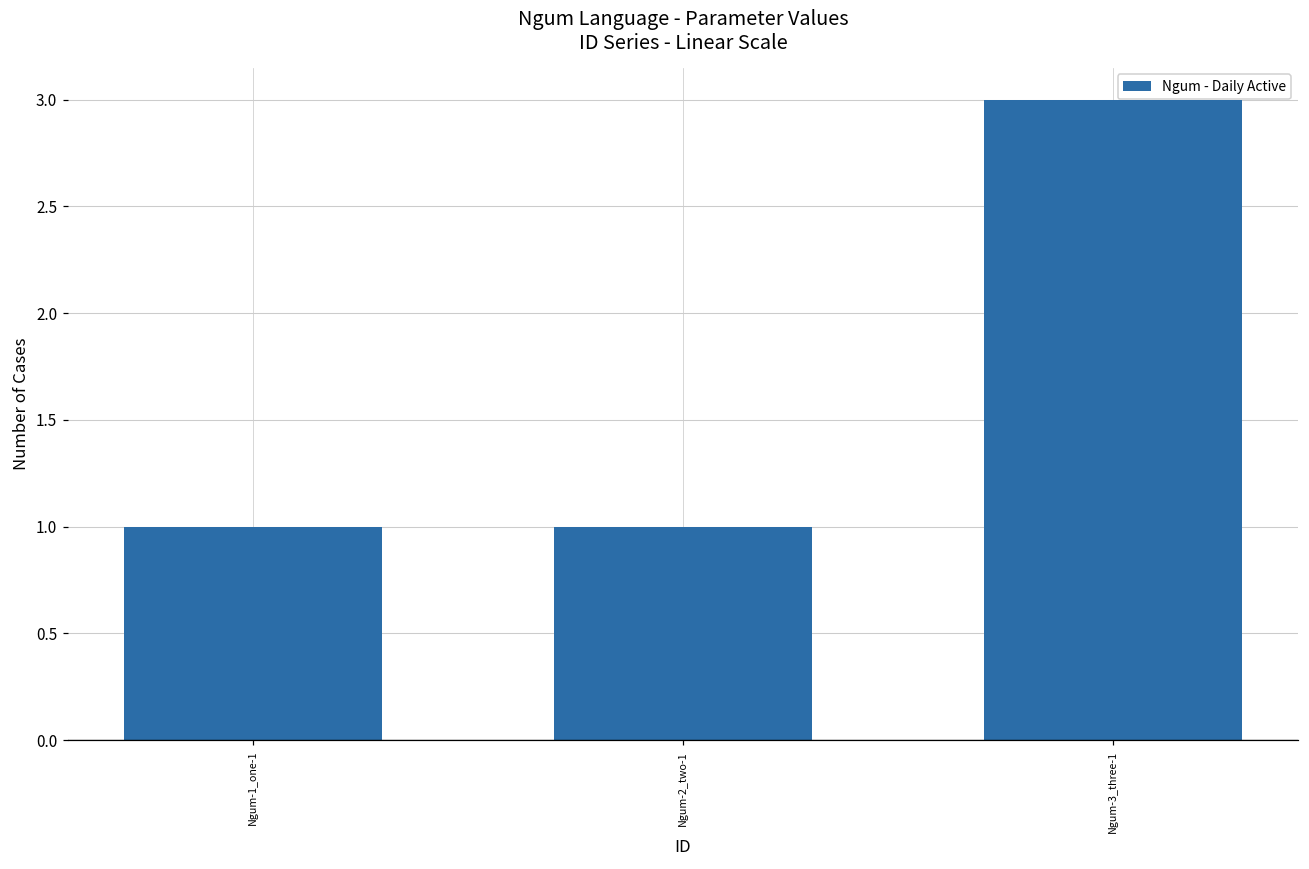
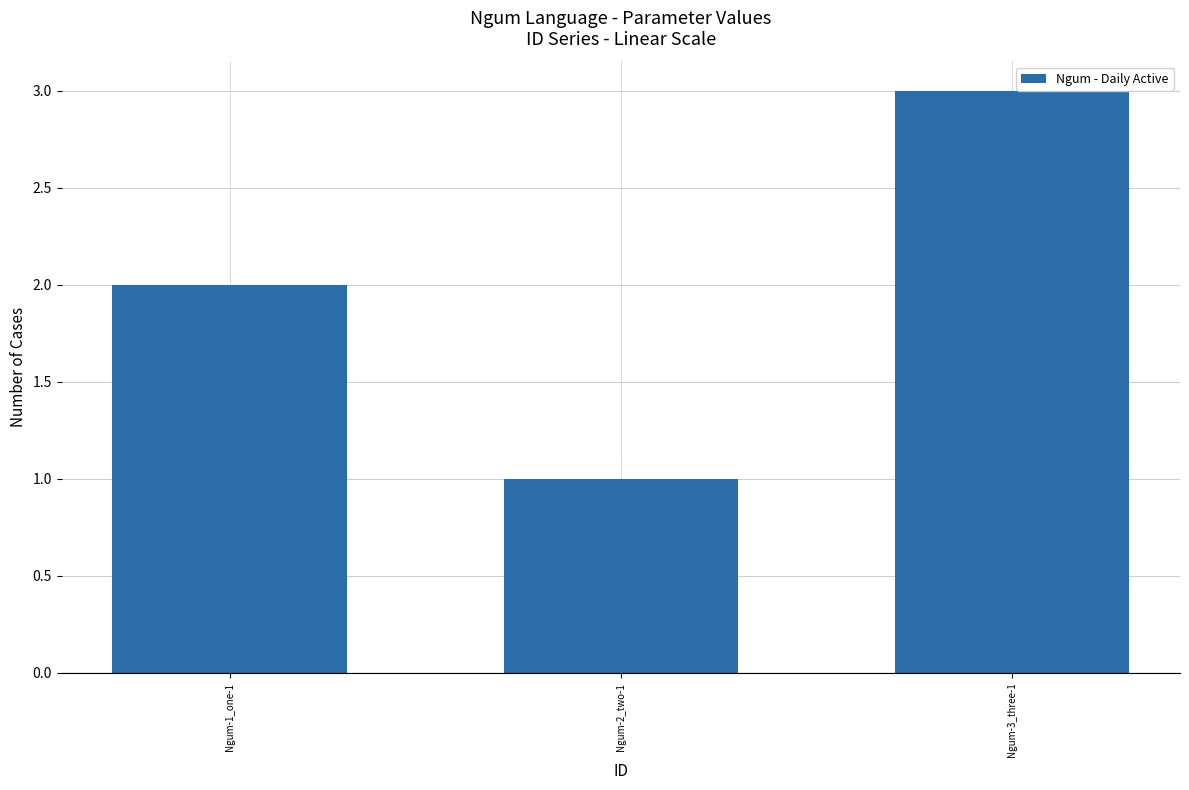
Ngum-1_one-1: 1 -> 2
